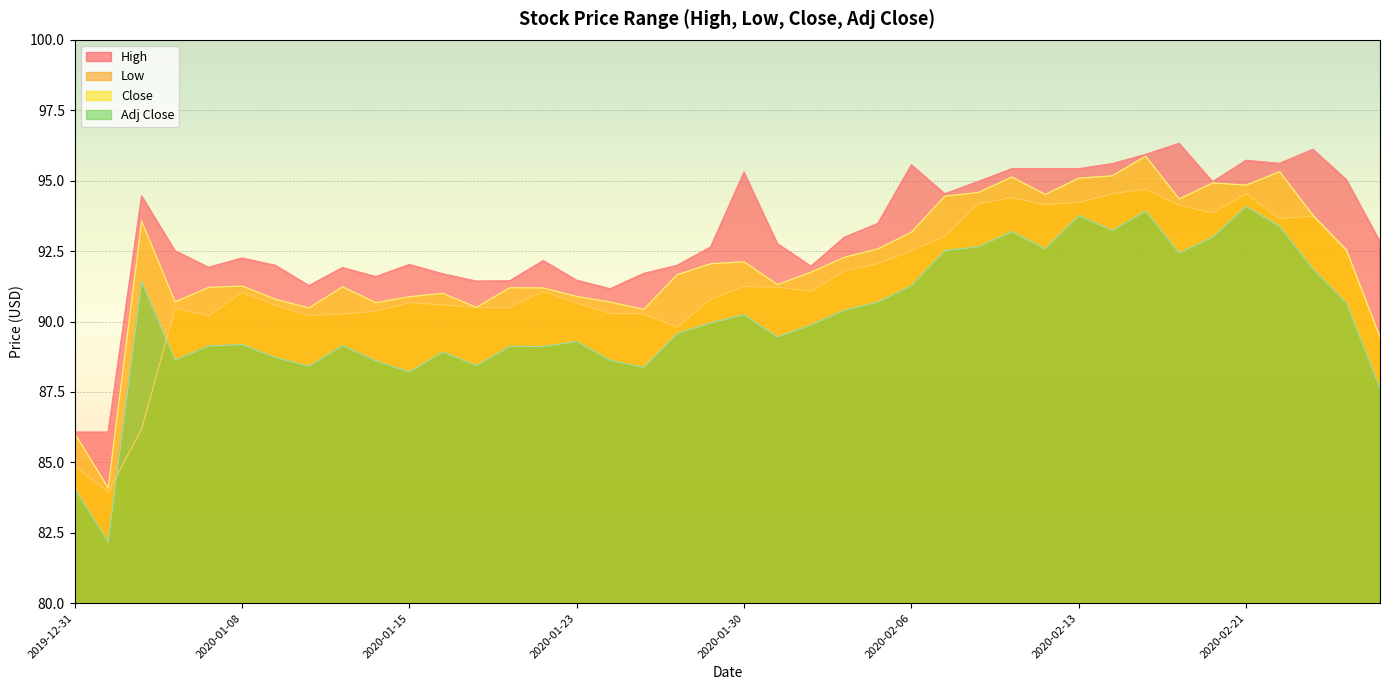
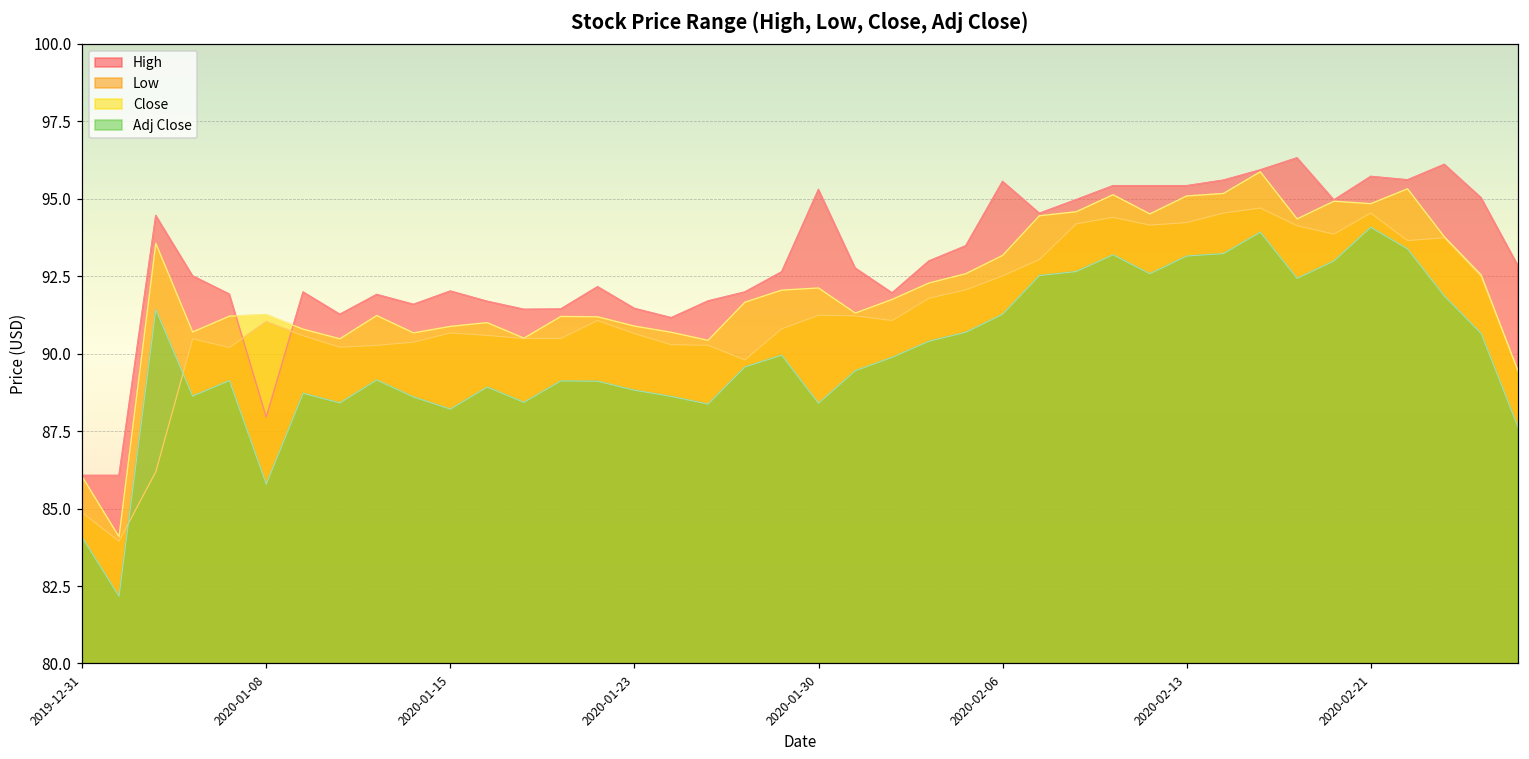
High, 2020-01-08: 92.3 -> 88.0
Adj Close, 2020-01-08: 89.2 -> 85.8
Adj Close, 2020-01-23: 89.3 -> 88.8
Adj Close, 2020-01-30: 90.2 -> 88.4
Adj Close, 2020-02-13: 93.8 -> 93.2
